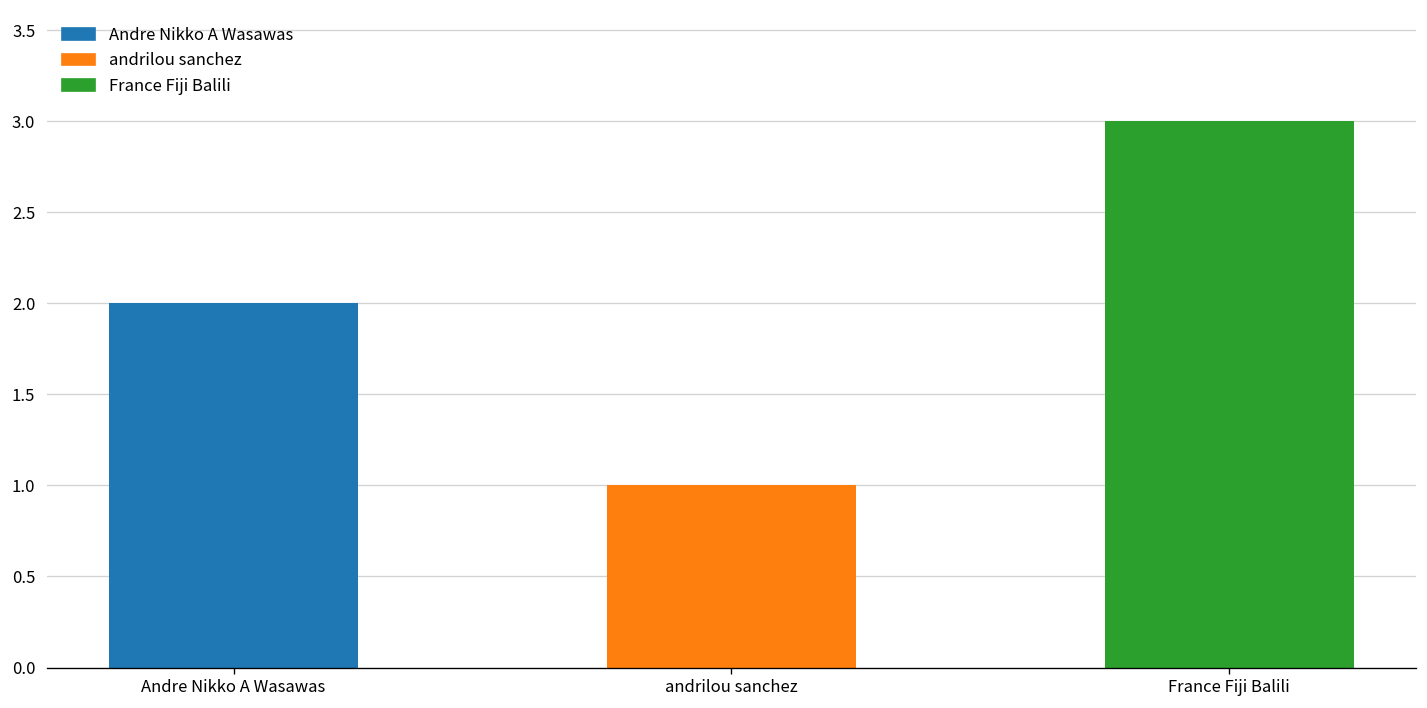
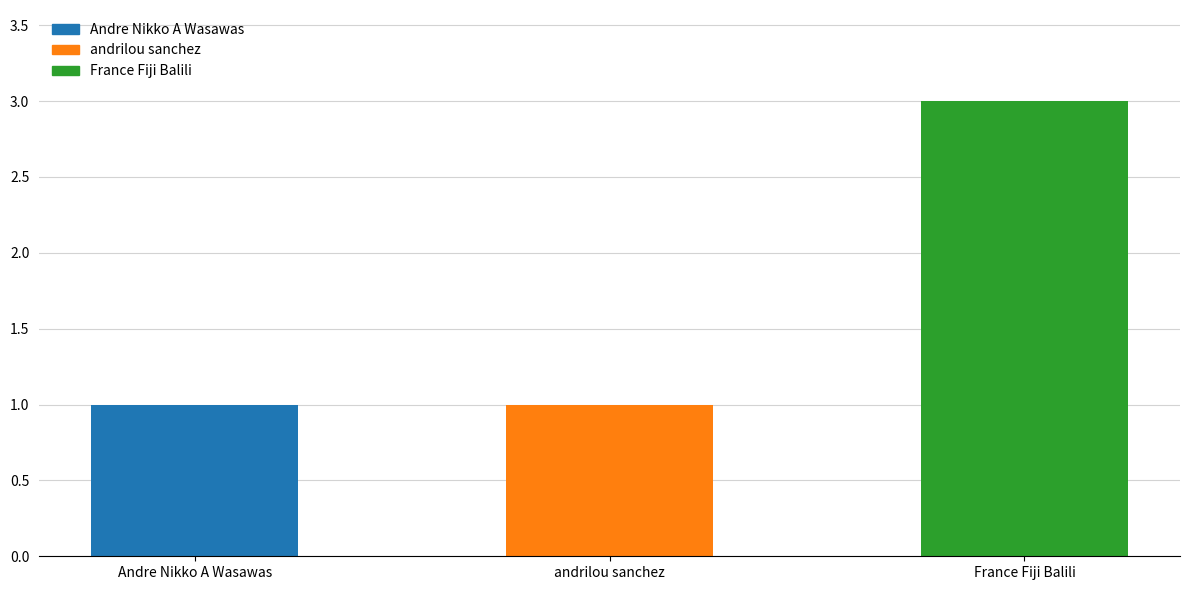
Andre Nikko A Wasawas: 2 -> 1
